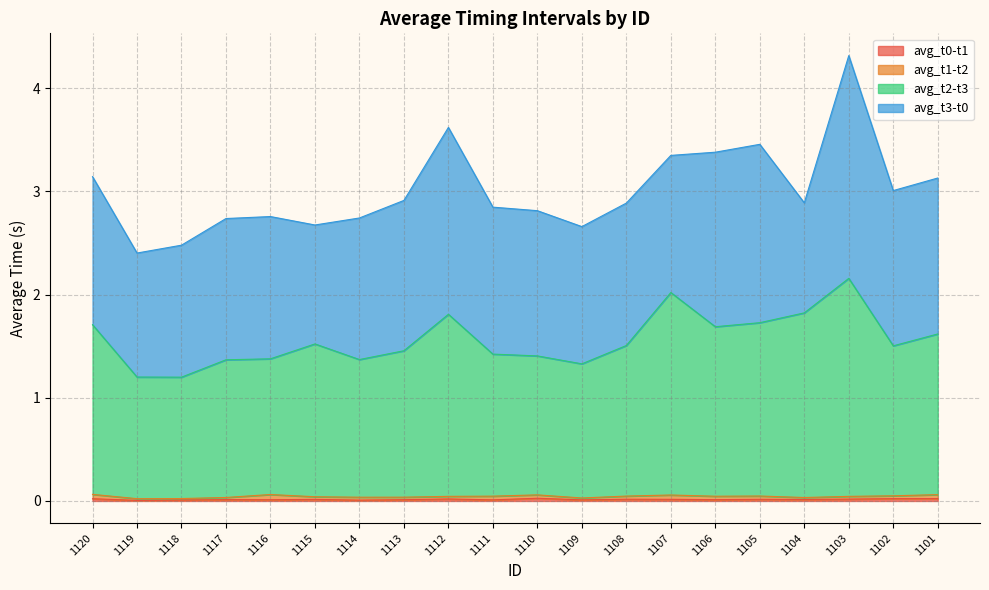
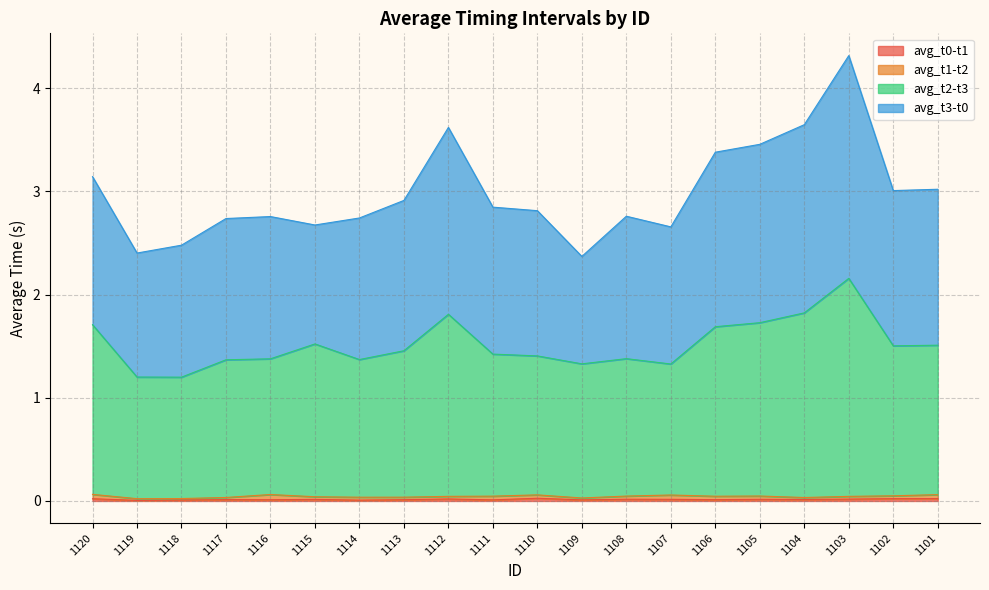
avg_t3-t0, 1109: 1.33 -> 1.04
avg_t2-t3, 1108: 1.46 -> 1.33
avg_t2-t3, 1107: 1.96 -> 1.27
avg_t3-t0, 1104: 1.07 -> 1.82
avg_t2-t3, 1101: 1.56 -> 1.45
